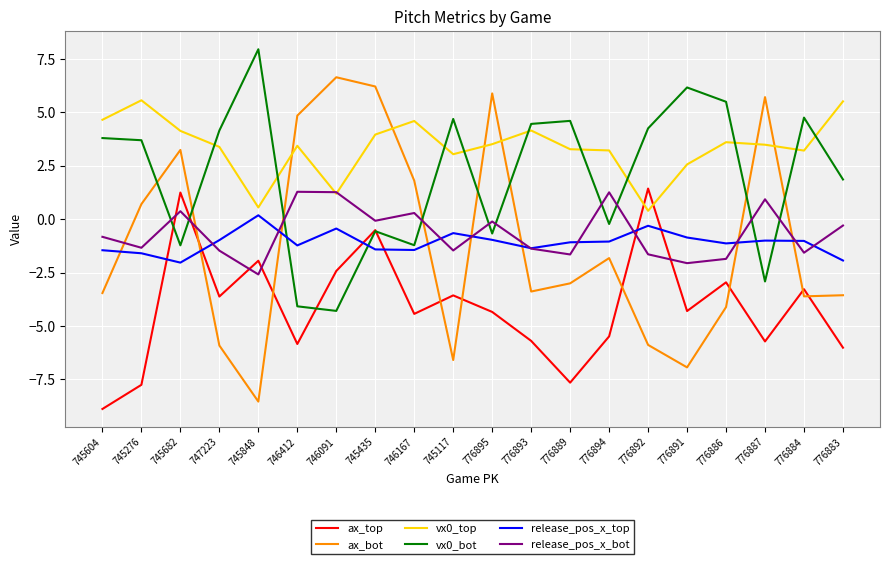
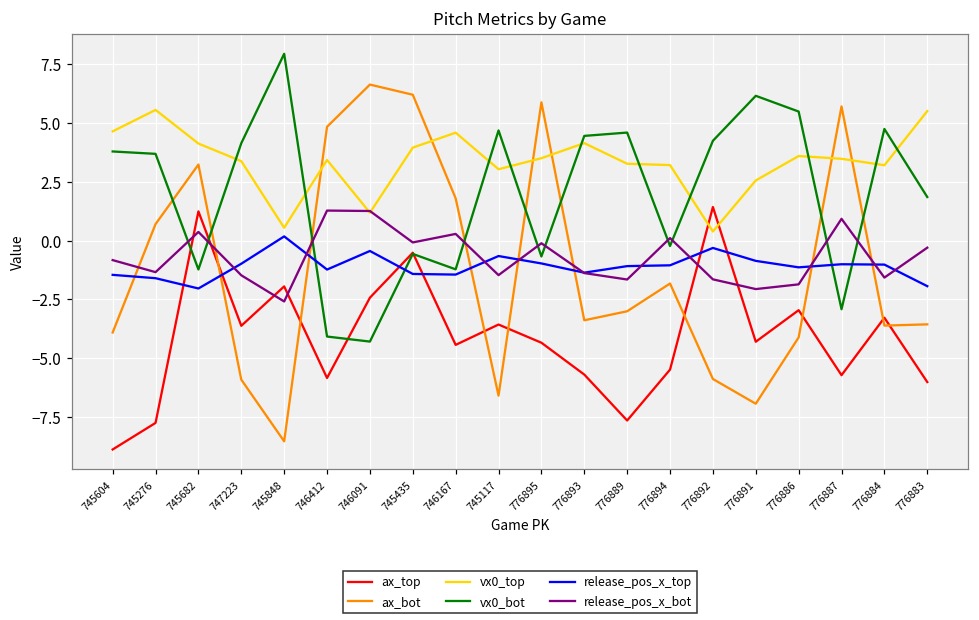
ax_bot, 745604: -3.5 -> -3.9
release_pos_x_bot, 776894: 1.3 -> 0.1
